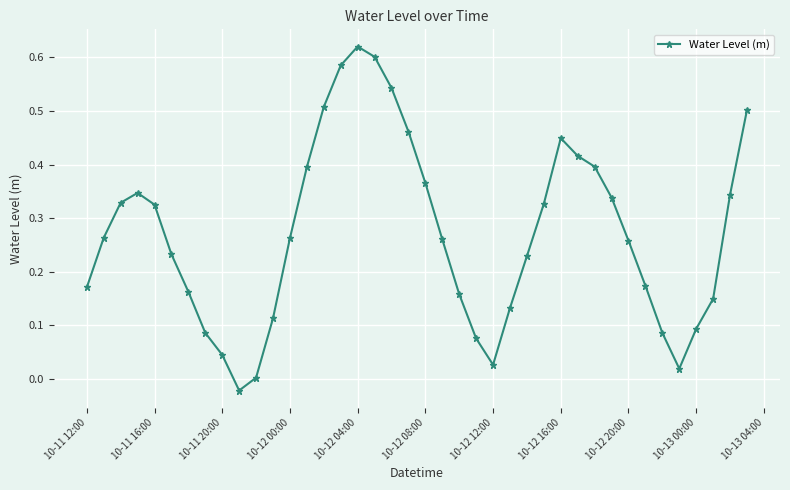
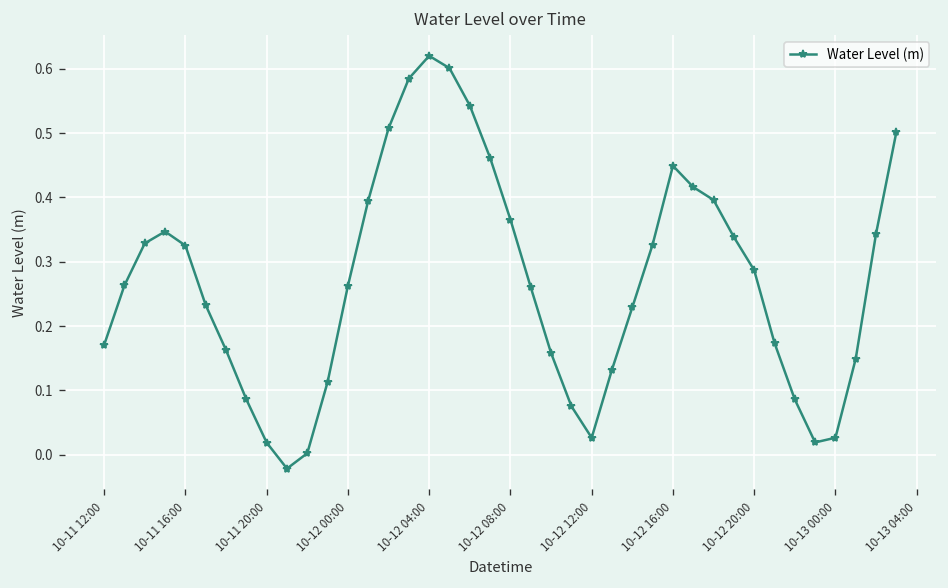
10-11 20:00: 0.04 -> 0.02
10-12 20:00: 0.26 -> 0.29
10-13 00:00: 0.09 -> 0.03
